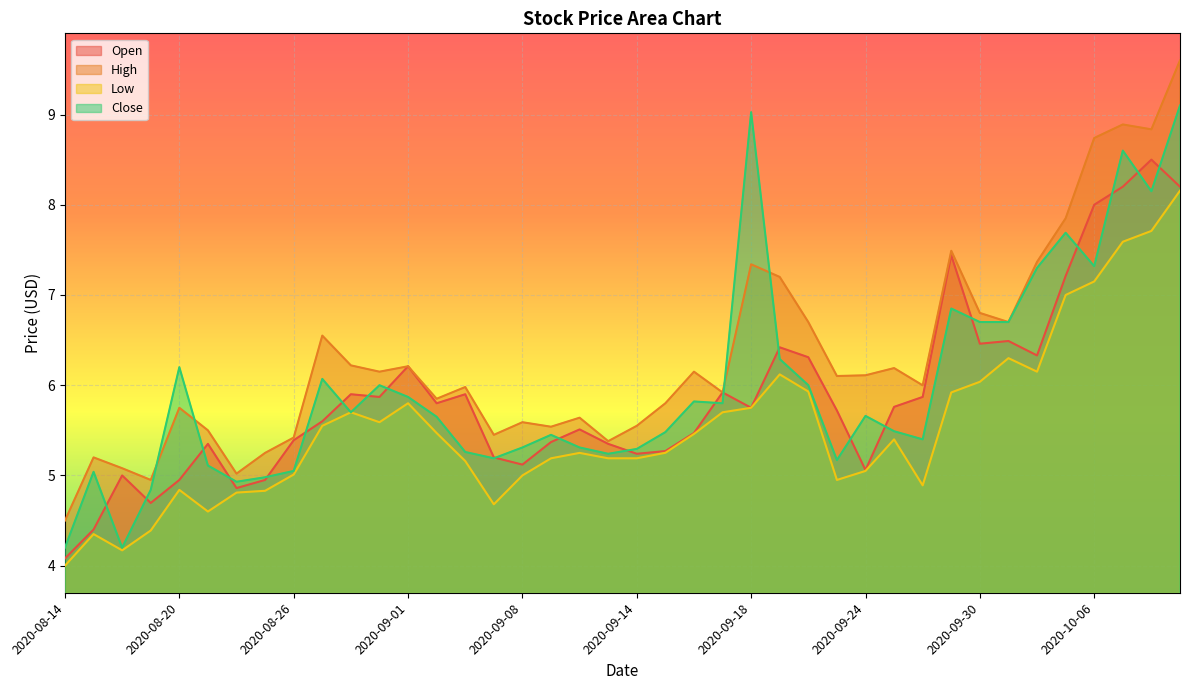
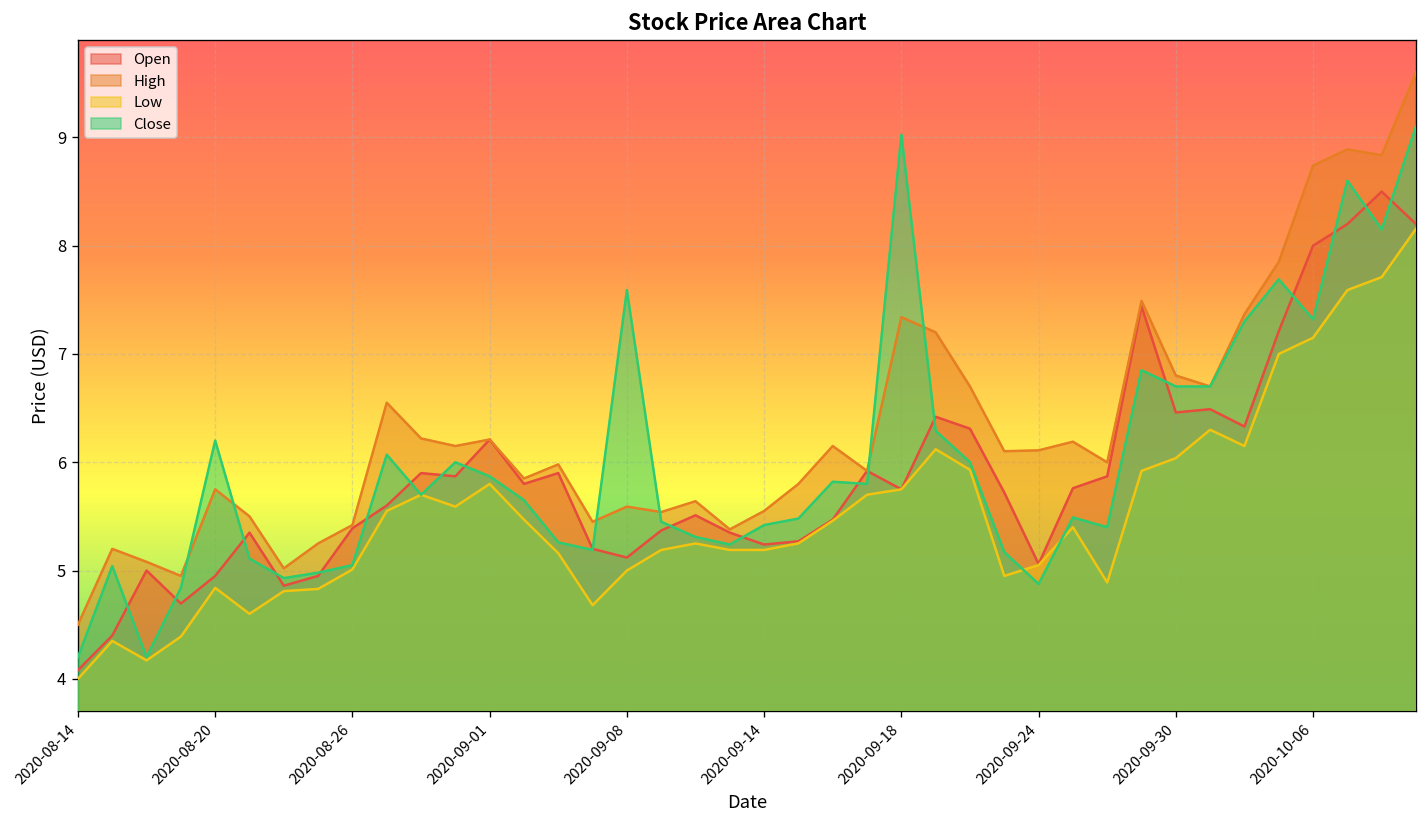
Close, 2020-09-08: 5.3 -> 7.6
Close, 2020-09-14: 5.3 -> 5.4
Close, 2020-09-24: 5.7 -> 4.9
